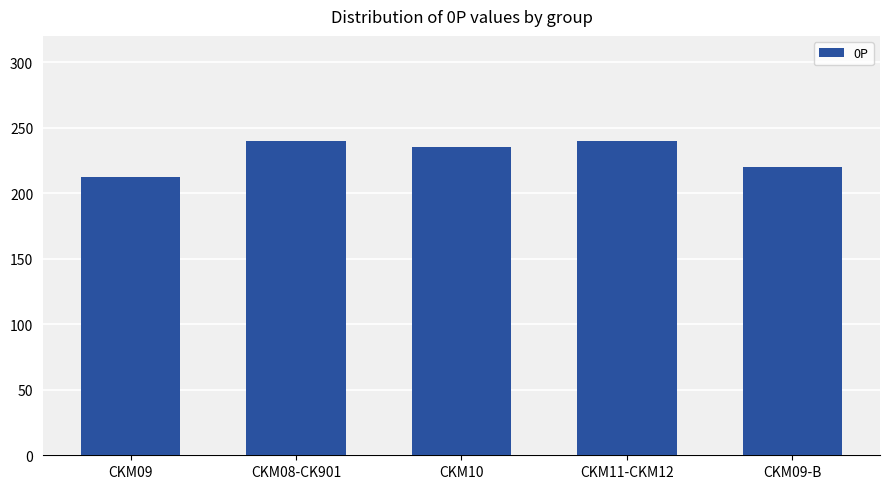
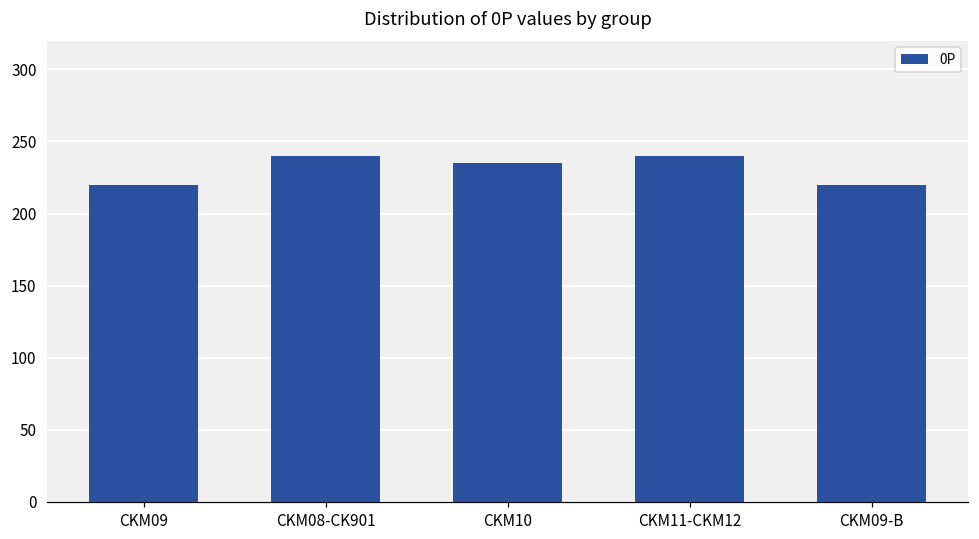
CKM09: 212 -> 220
